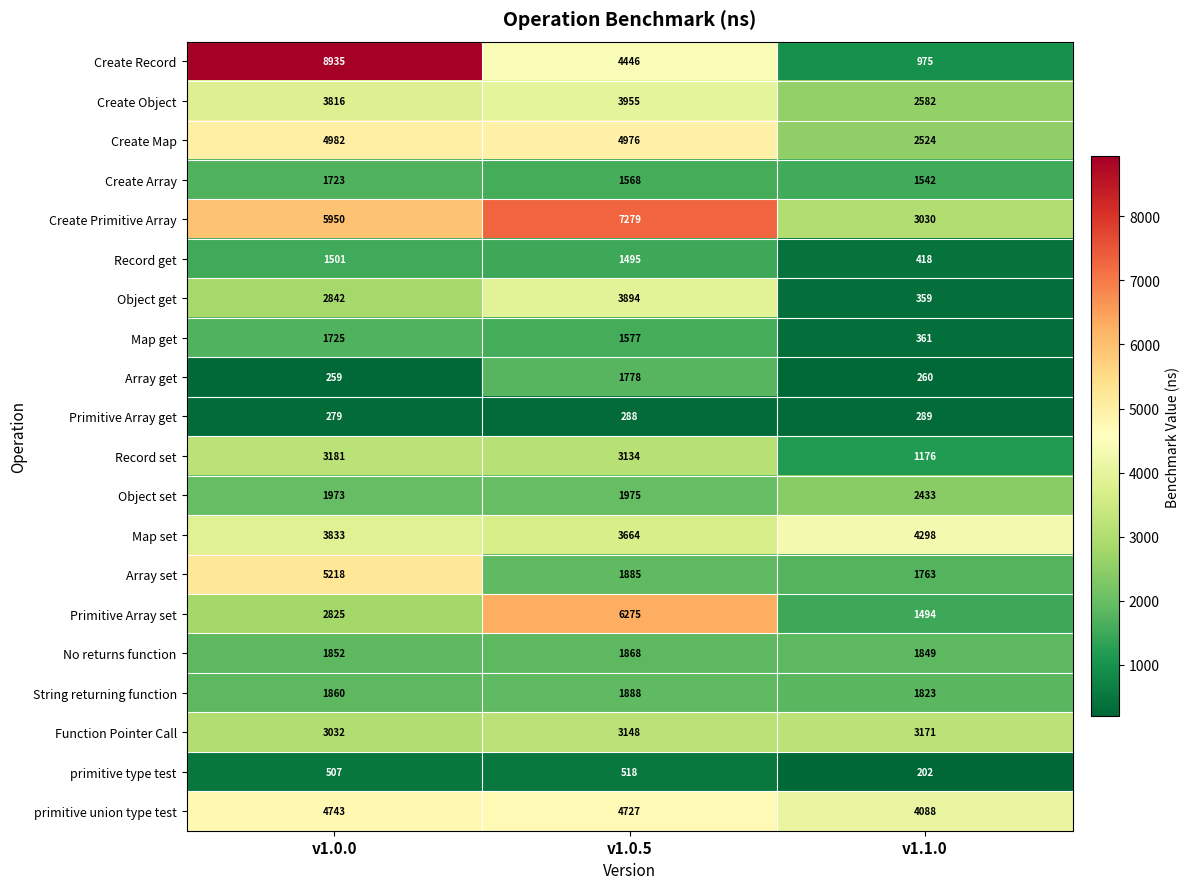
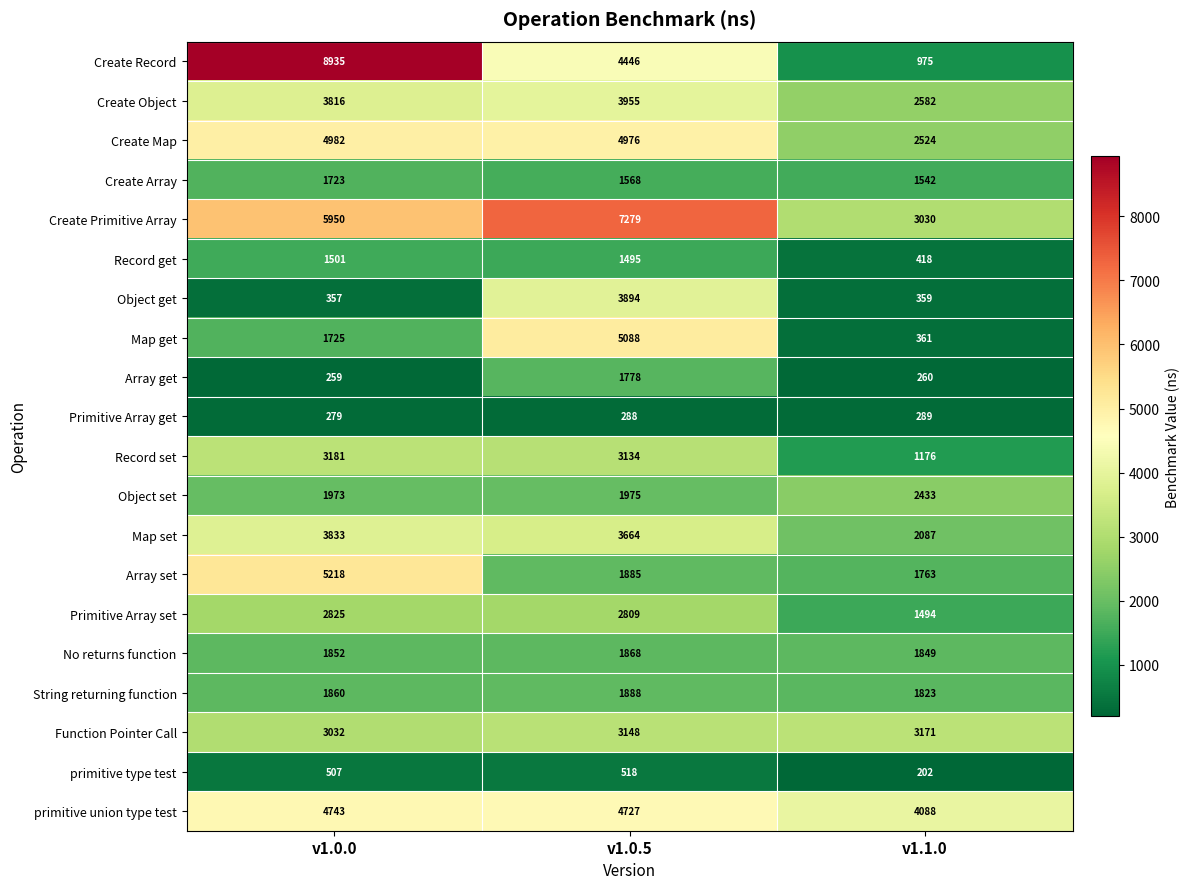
Object get, v1.0.0: 2842 -> 357
Map get, v1.0.5: 1577 -> 5088
Map set, v1.1.0: 4298 -> 2087
Primitive Array set, v1.0.5: 6275 -> 2809
